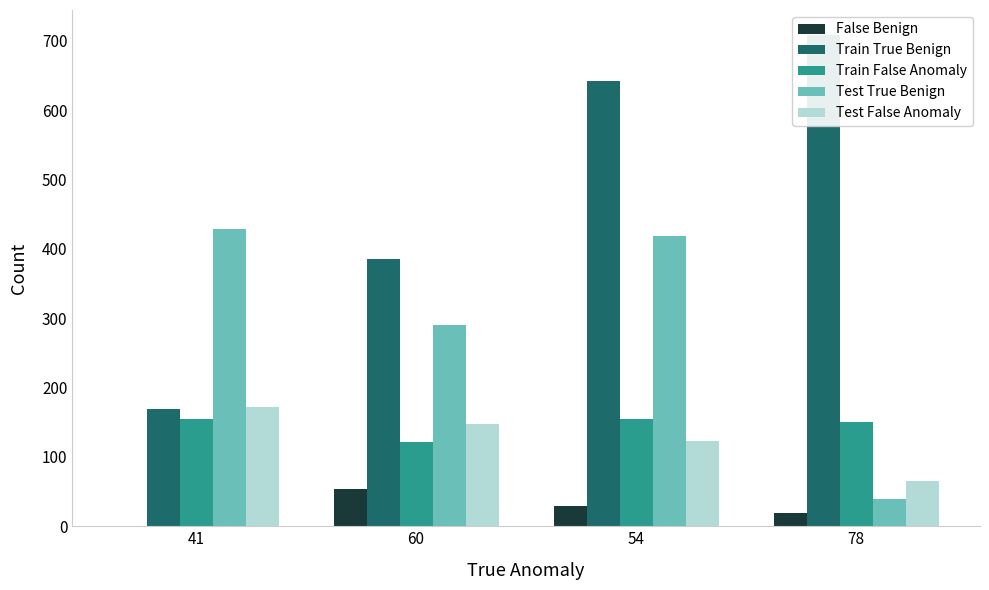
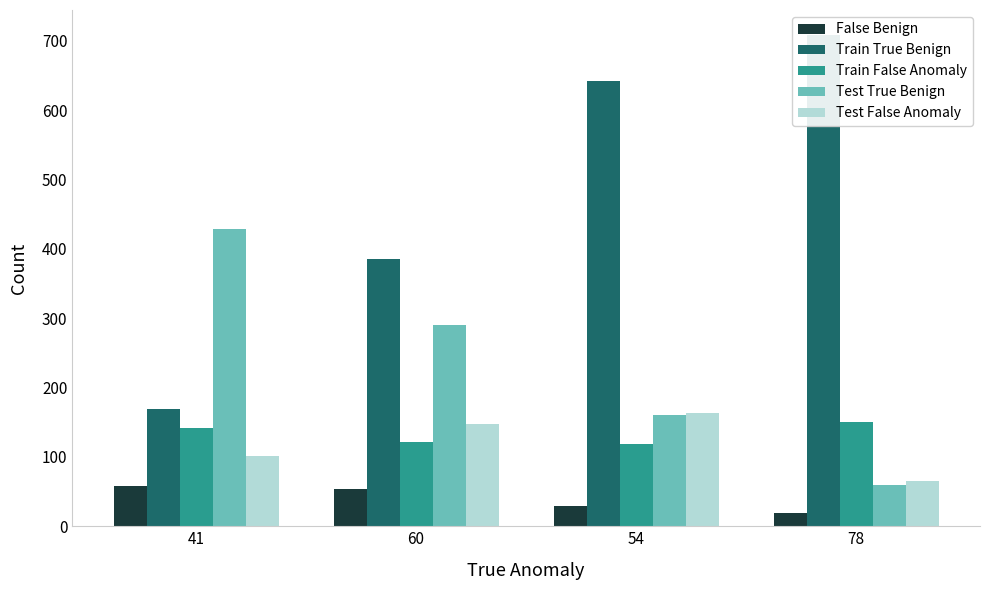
False Benign, 41: 0 -> 60
Train False Anomaly, 41: 150 -> 140
Test False Anomaly, 41: 170 -> 100
Train False Anomaly, 54: 160 -> 120
Test True Benign, 54: 420 -> 160
Test False Anomaly, 54: 120 -> 160
Test True Benign, 78: 40 -> 60
